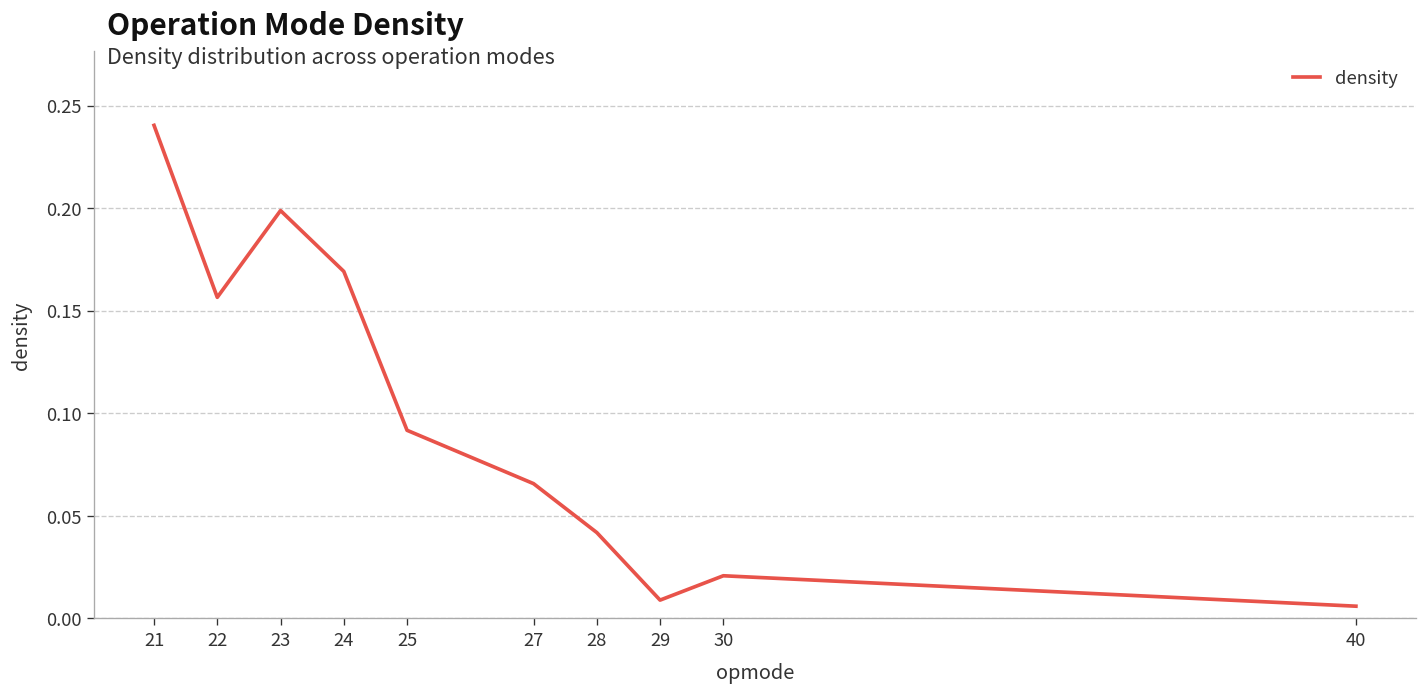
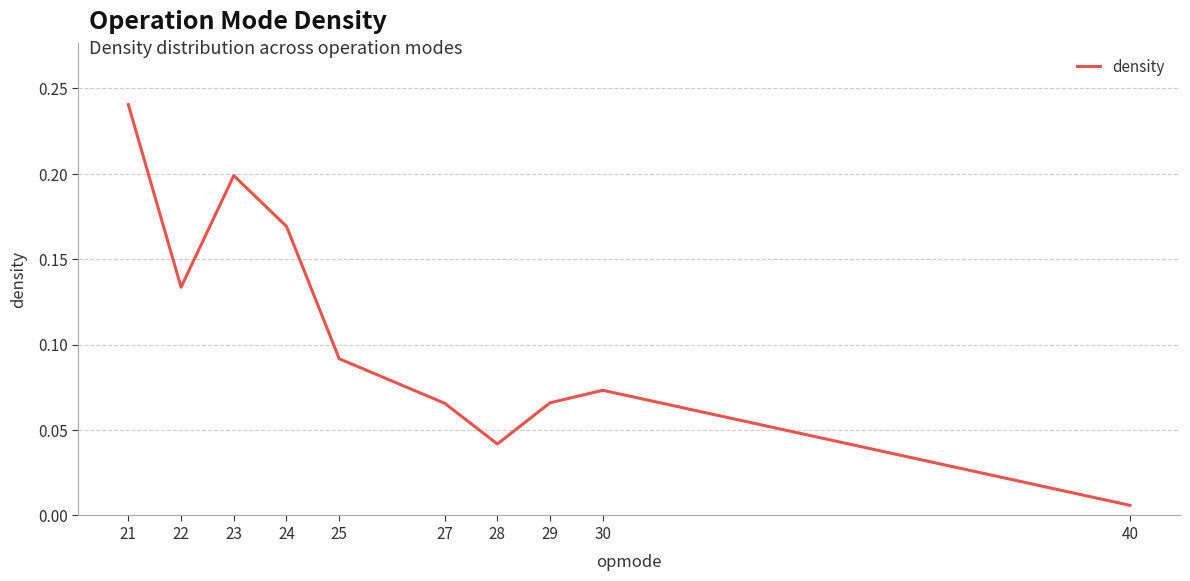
22: 0.157 -> 0.134
29: 0.009 -> 0.066
30: 0.021 -> 0.073
